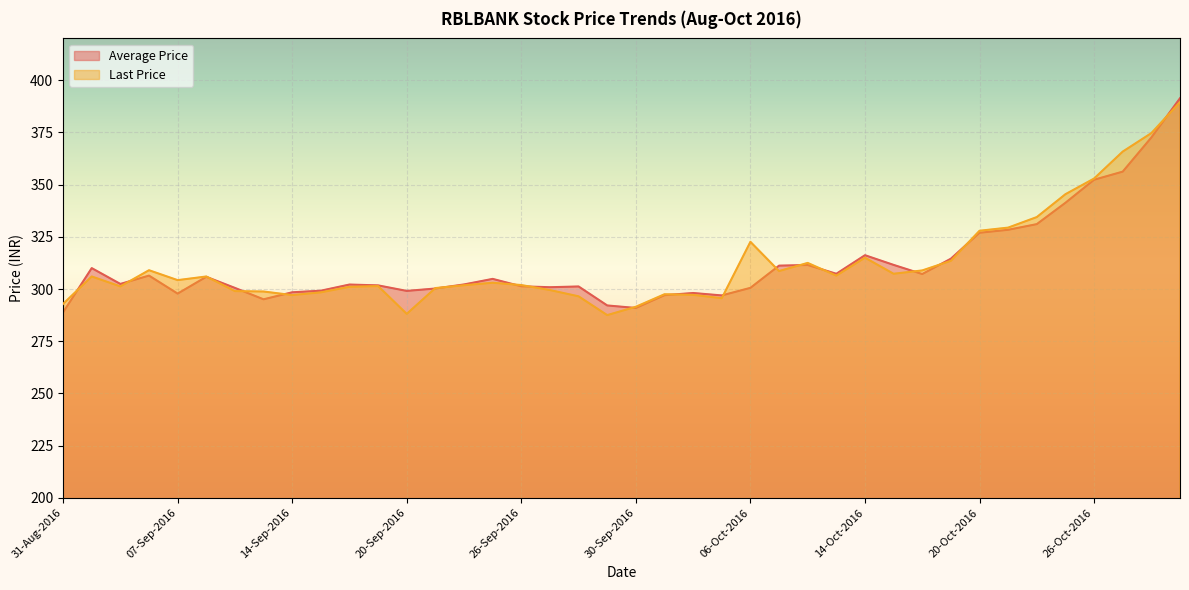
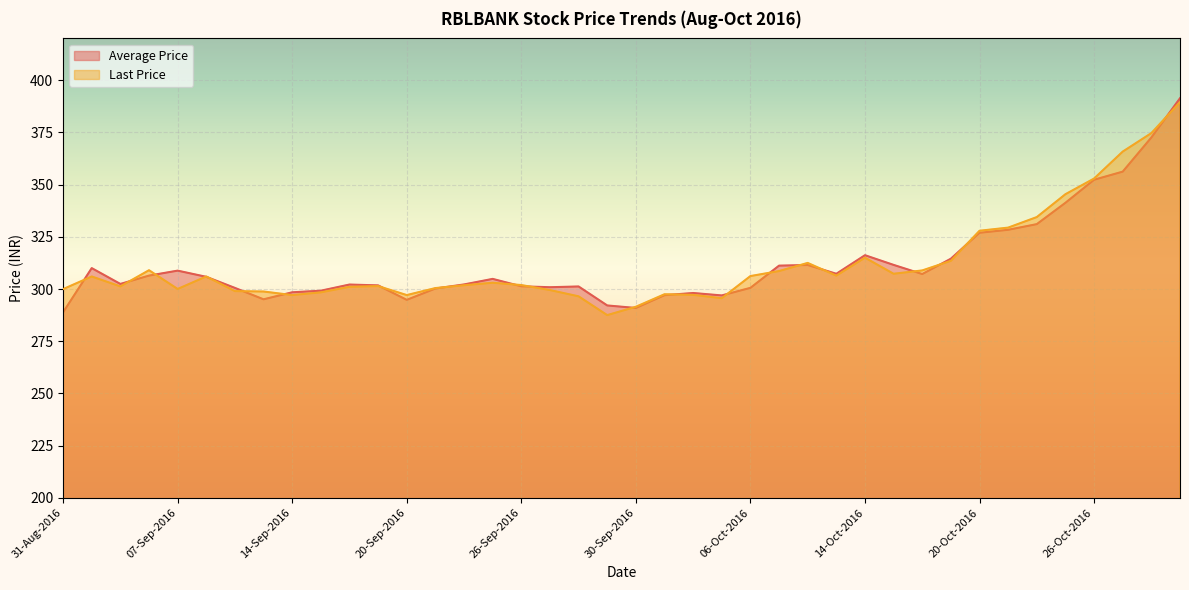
Last Price, 31-Aug-2016: 293 -> 300
Average Price, 07-Sep-2016: 298 -> 309
Last Price, 07-Sep-2016: 304 -> 300
Average Price, 20-Sep-2016: 299 -> 295
Last Price, 20-Sep-2016: 288 -> 297
Last Price, 06-Oct-2016: 323 -> 306
